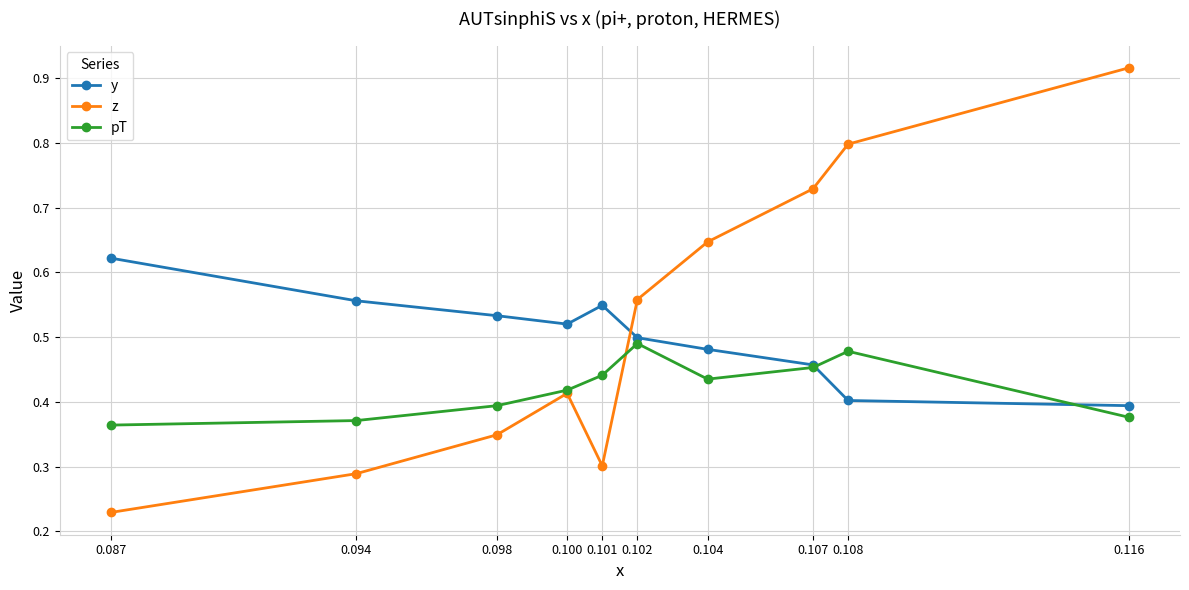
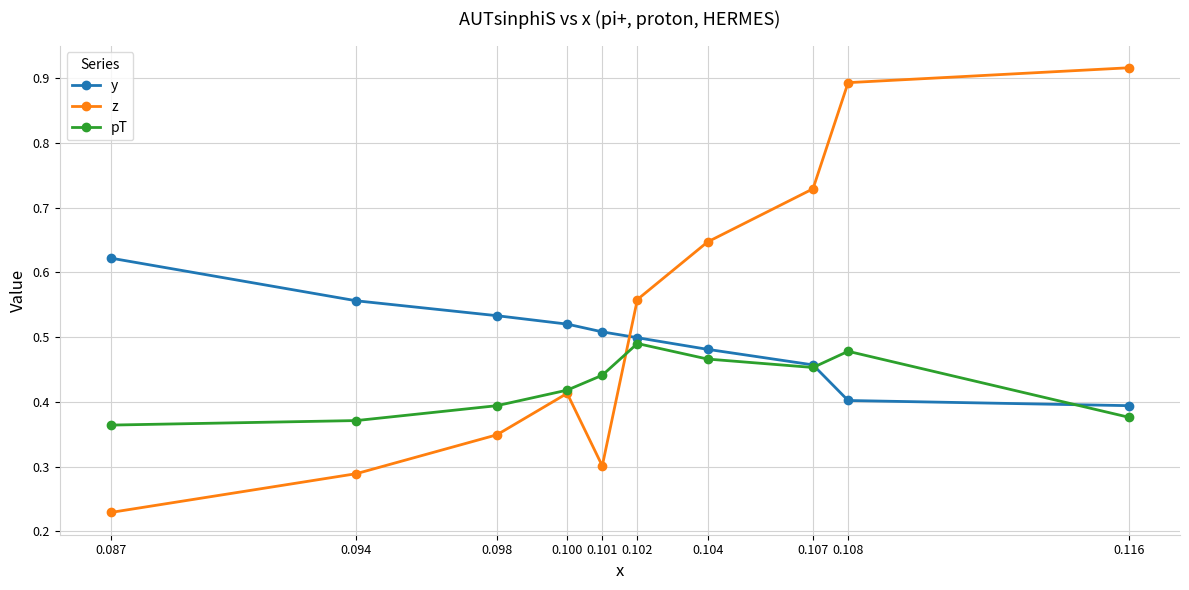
y, 0.101: 0.55 -> 0.51
pT, 0.104: 0.44 -> 0.47
z, 0.108: 0.80 -> 0.89
